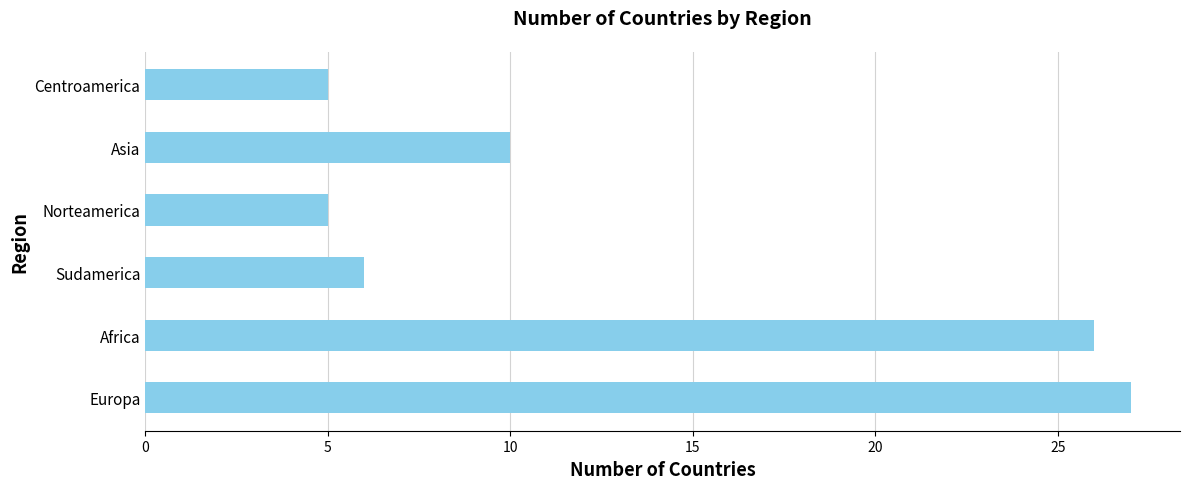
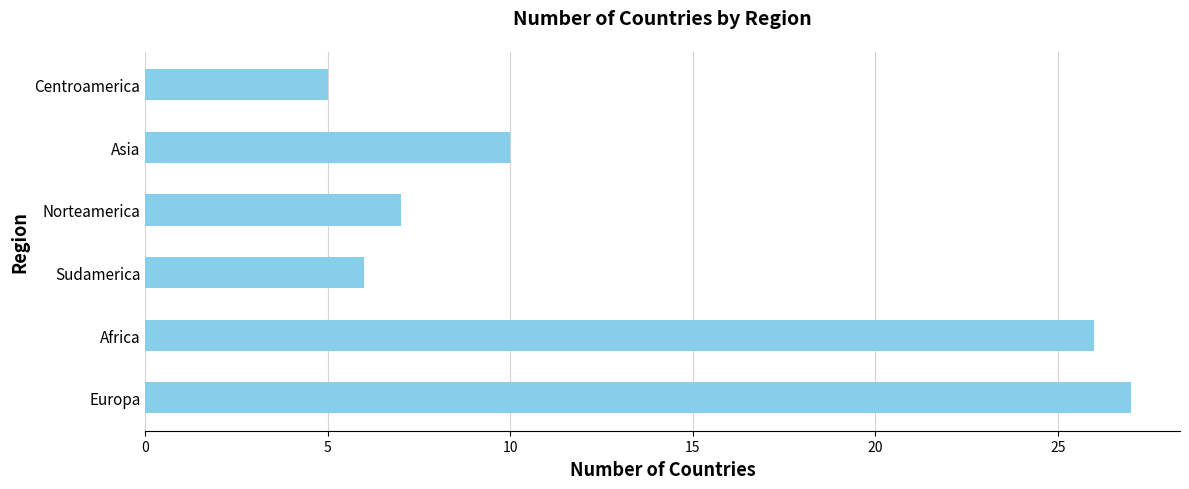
Norteamerica: 5 -> 7
